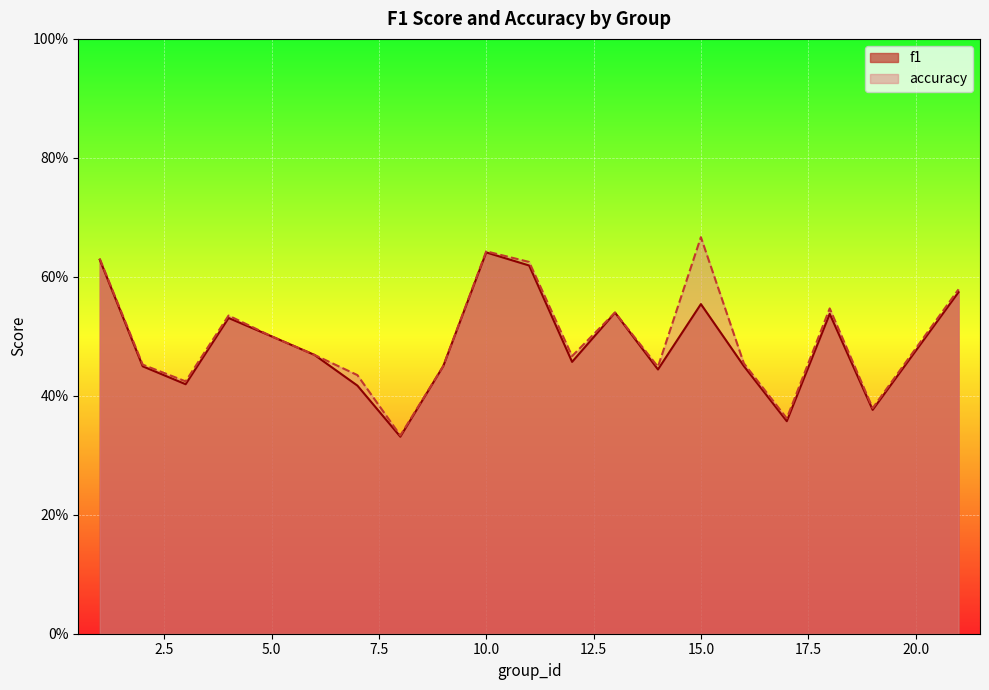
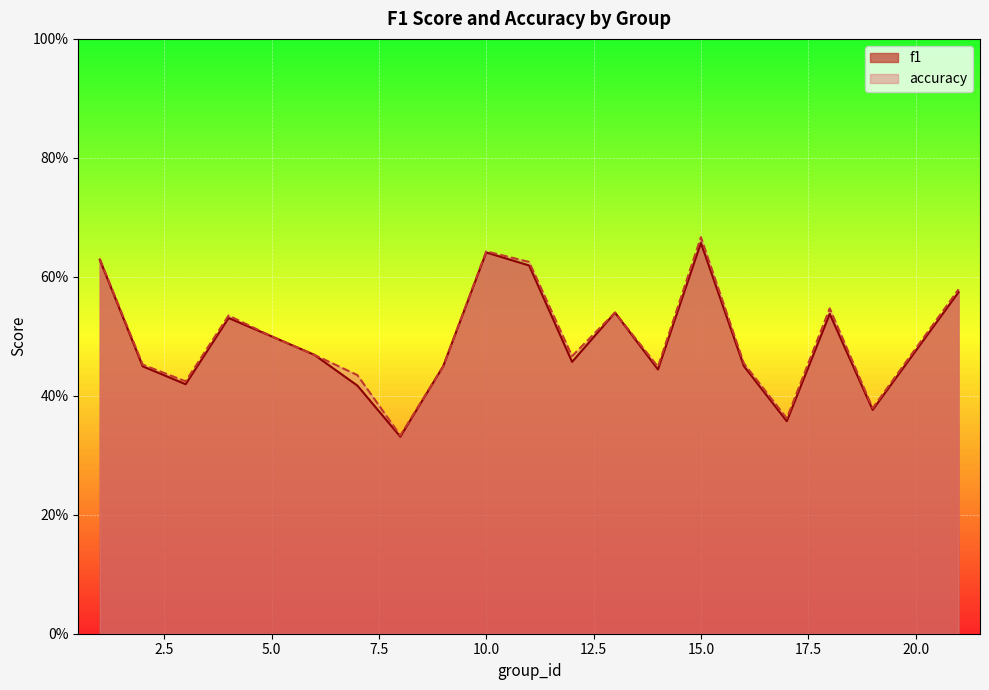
f1, 15.0: 55% -> 66%
